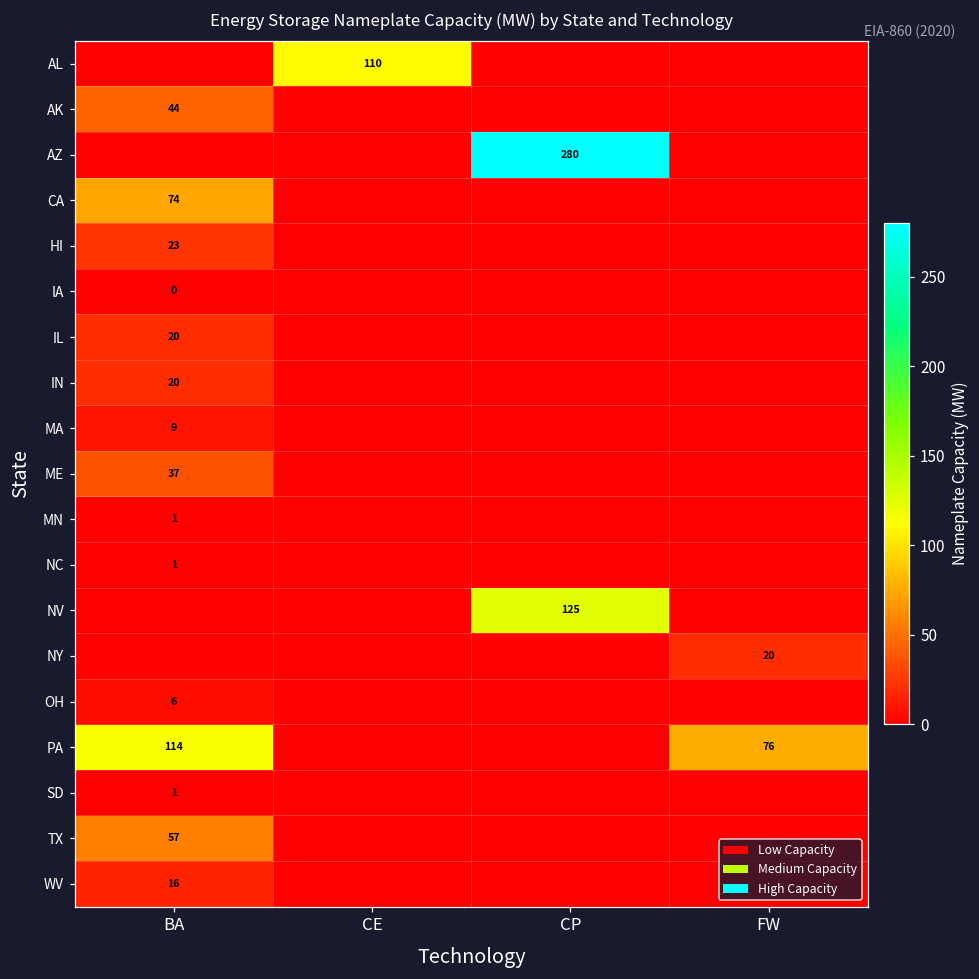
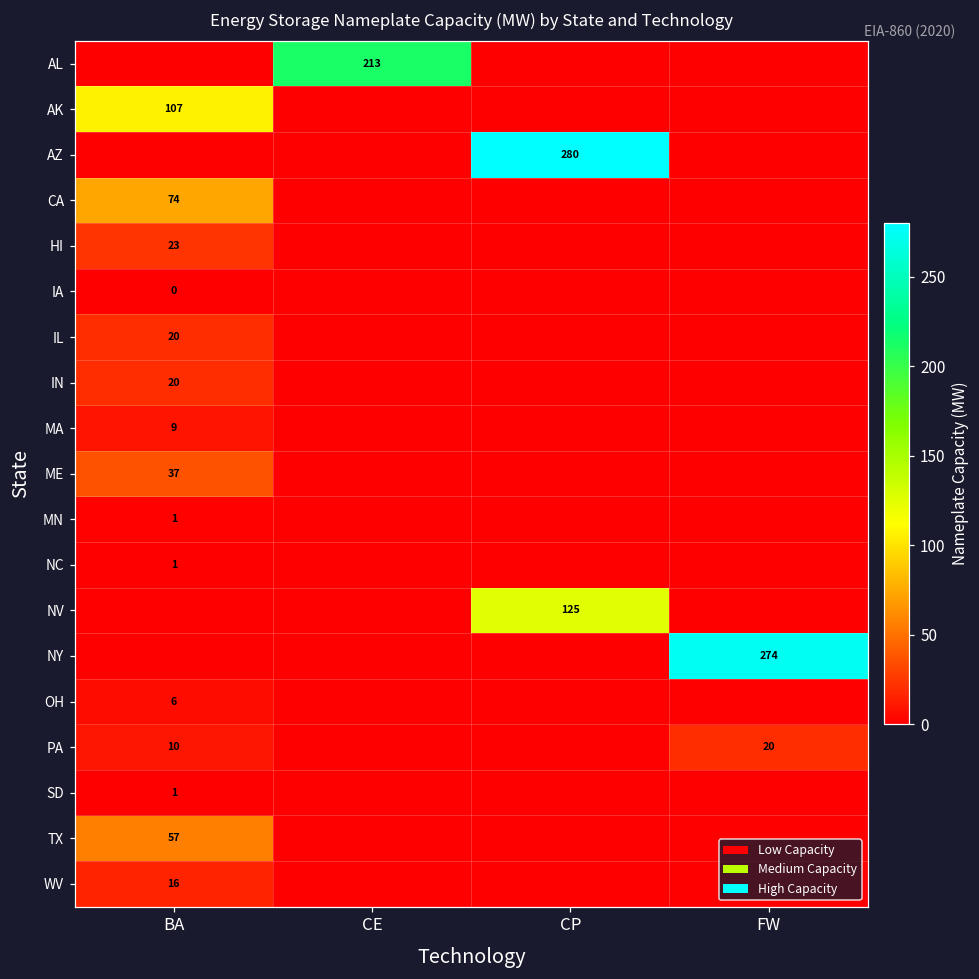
AL, CE: 110 -> 213
AK, BA: 44 -> 107
NY, FW: 20 -> 274
PA, BA: 114 -> 10
PA, FW: 76 -> 20
